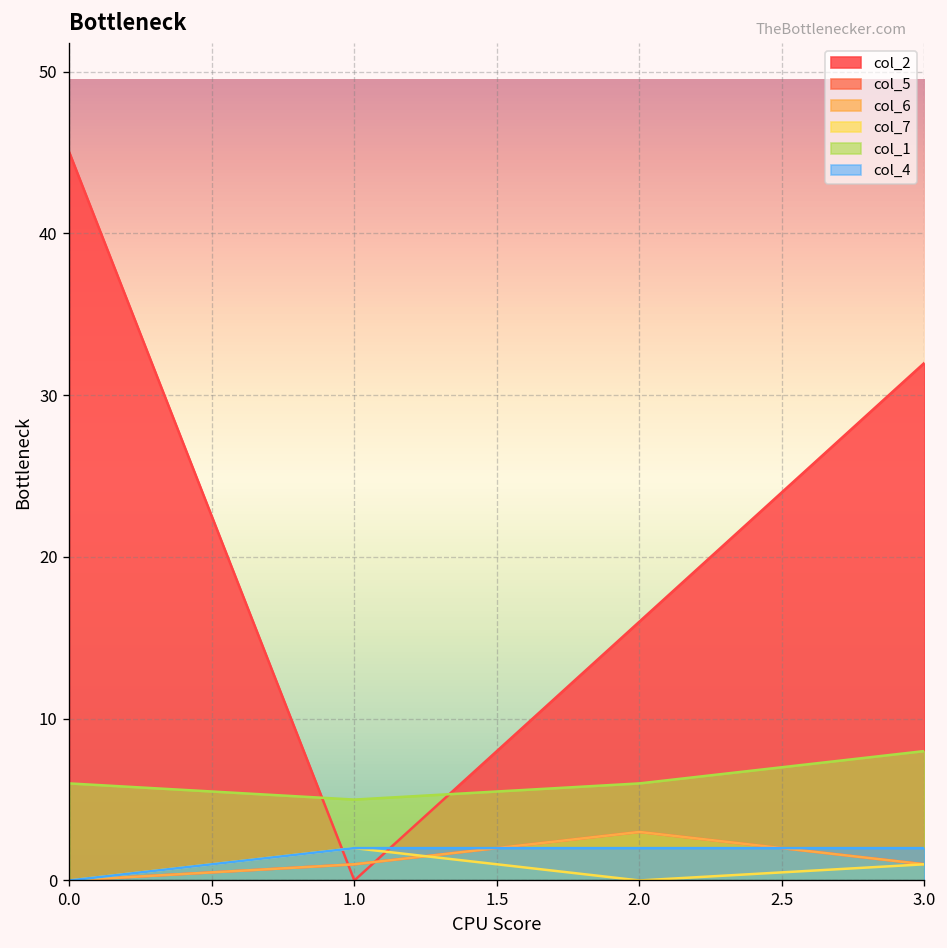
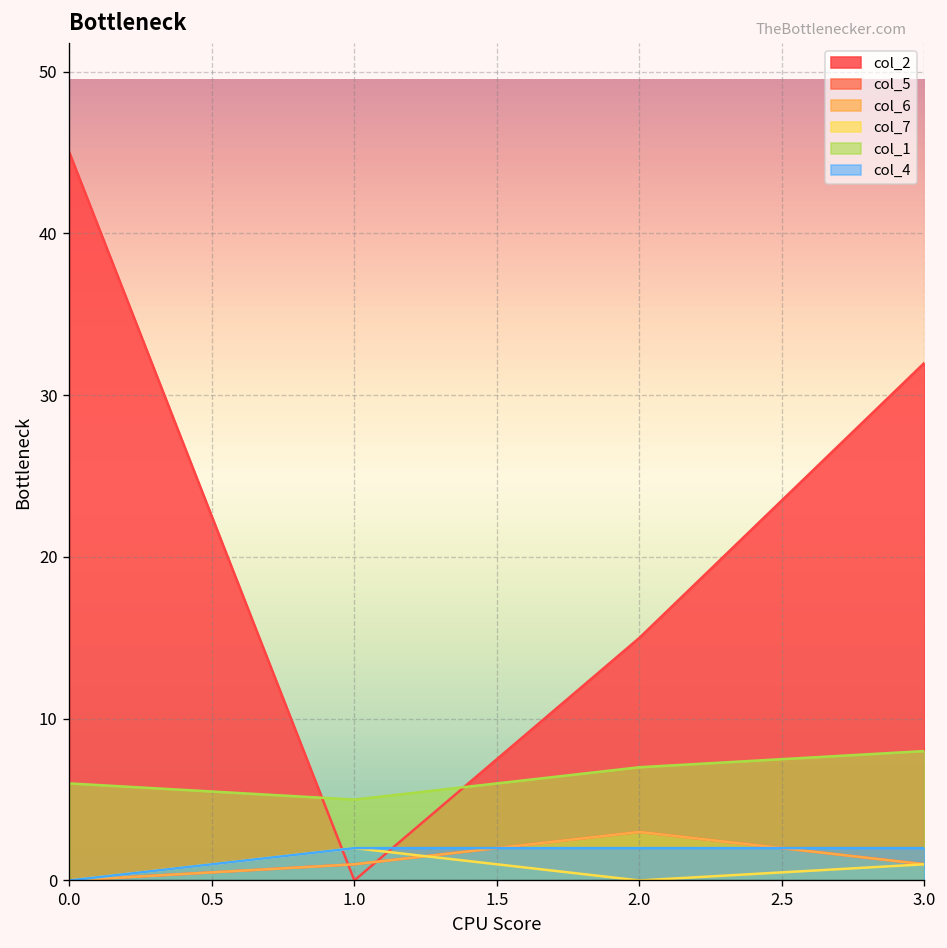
col_2, 2.0: 16 -> 15
col_1, 2.0: 6 -> 7
